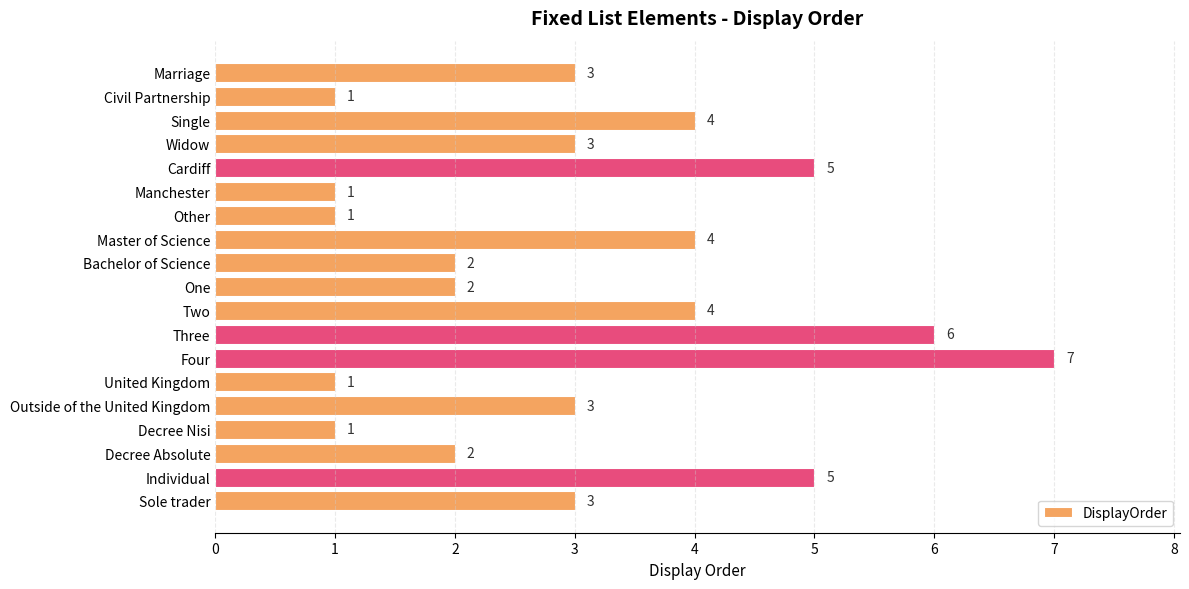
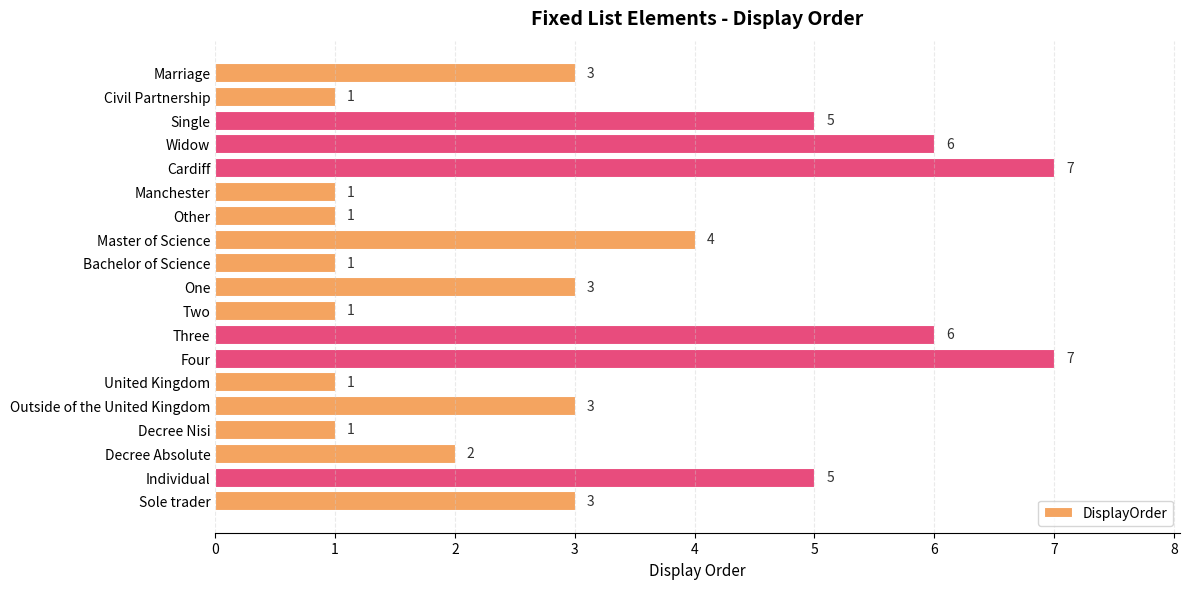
Single: 4 -> 5
Widow: 3 -> 6
Cardiff: 5 -> 7
Bachelor of Science: 2 -> 1
One: 2 -> 3
Two: 4 -> 1
